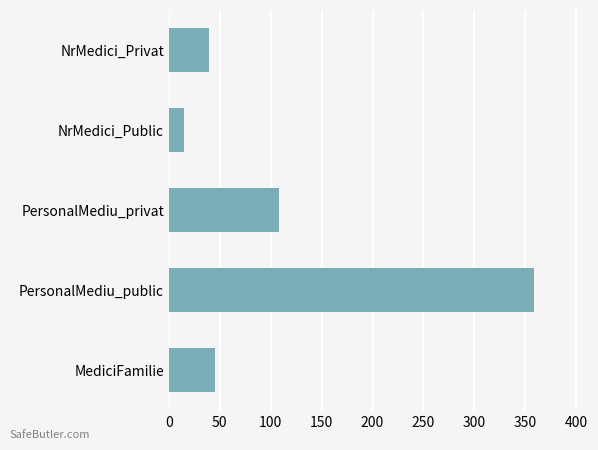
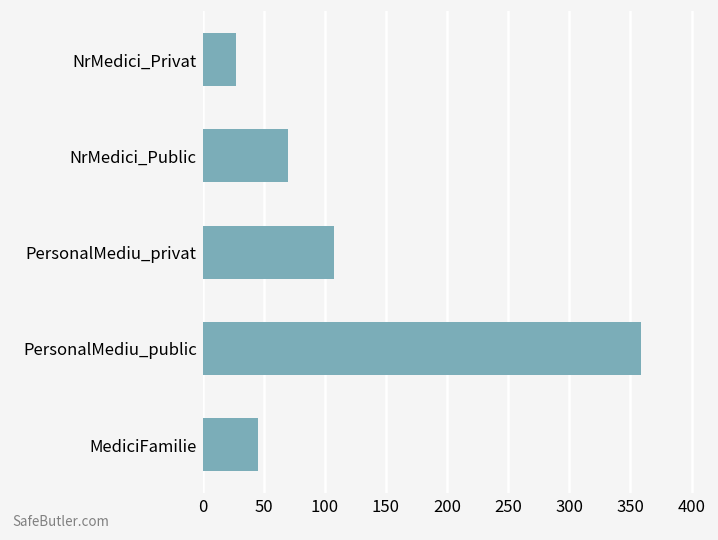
NrMedici_Privat: 39 -> 27
NrMedici_Public: 15 -> 70
